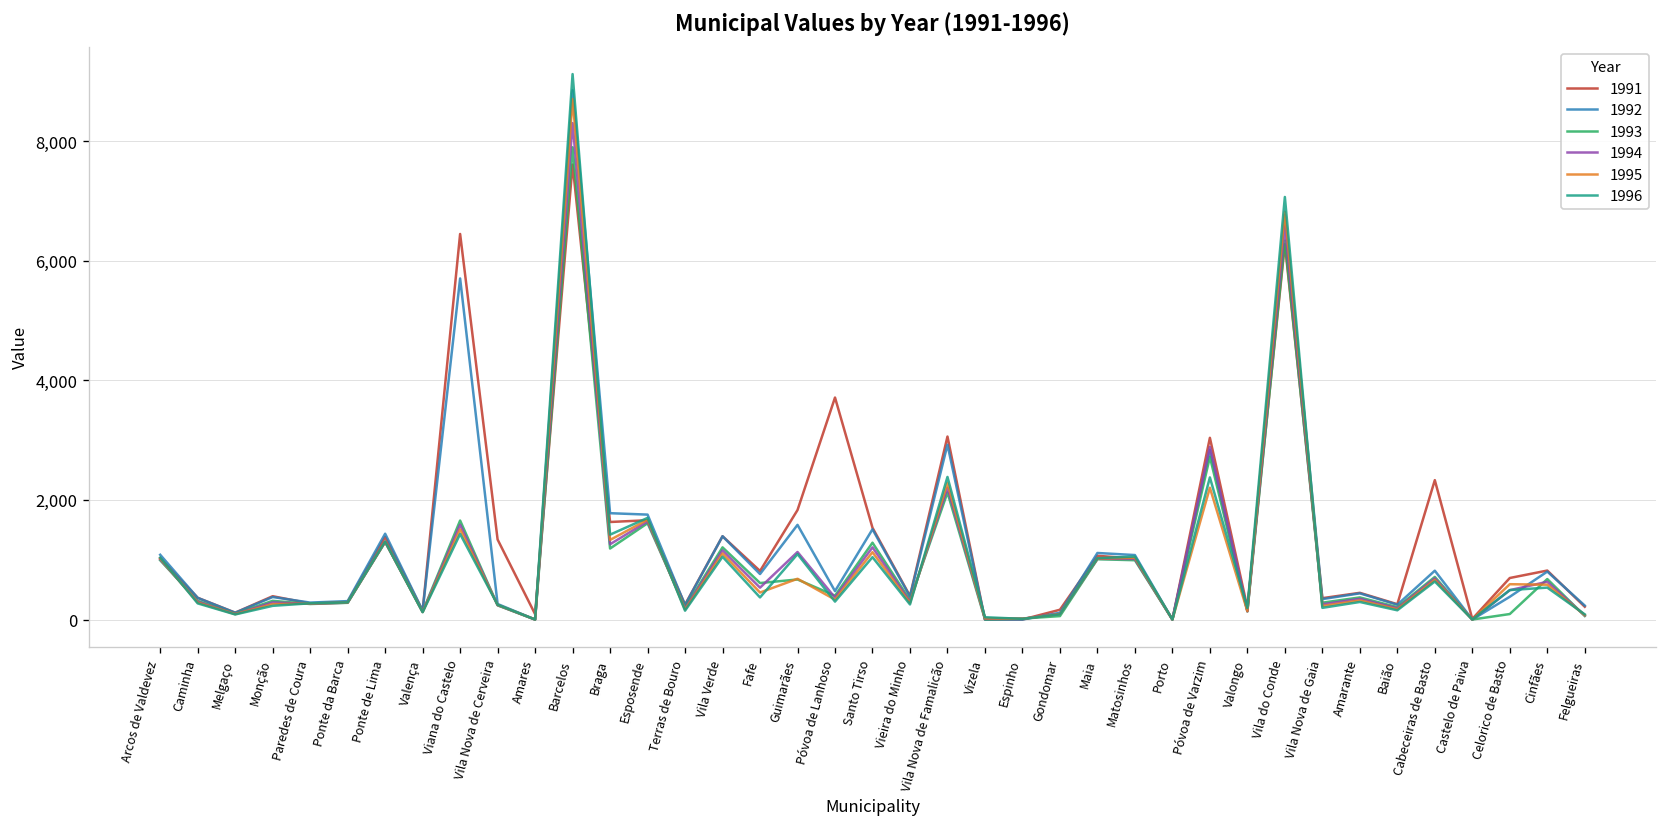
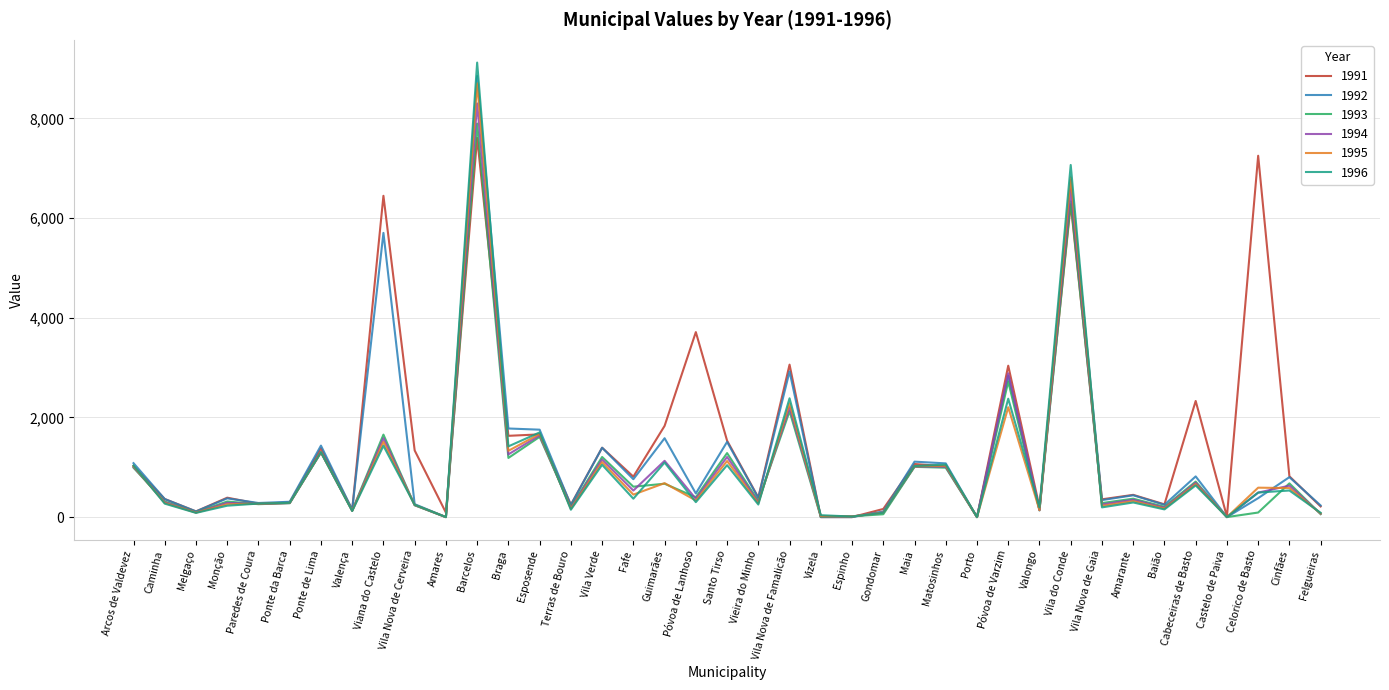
1991, Celorico de Basto: 700 -> 7,200
